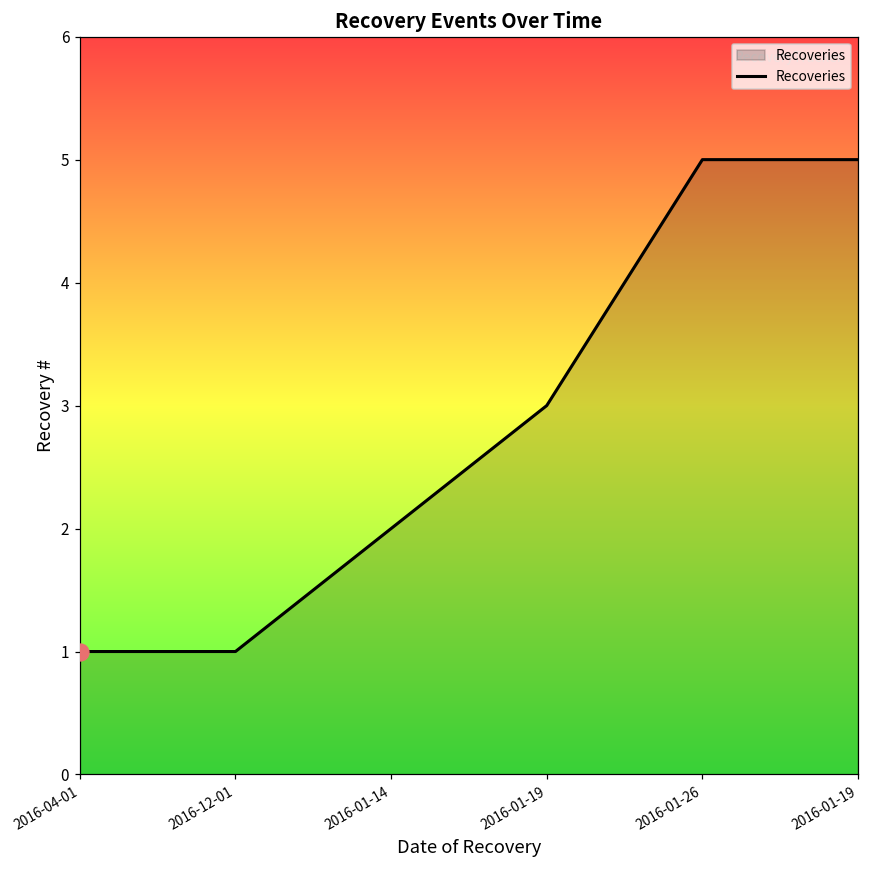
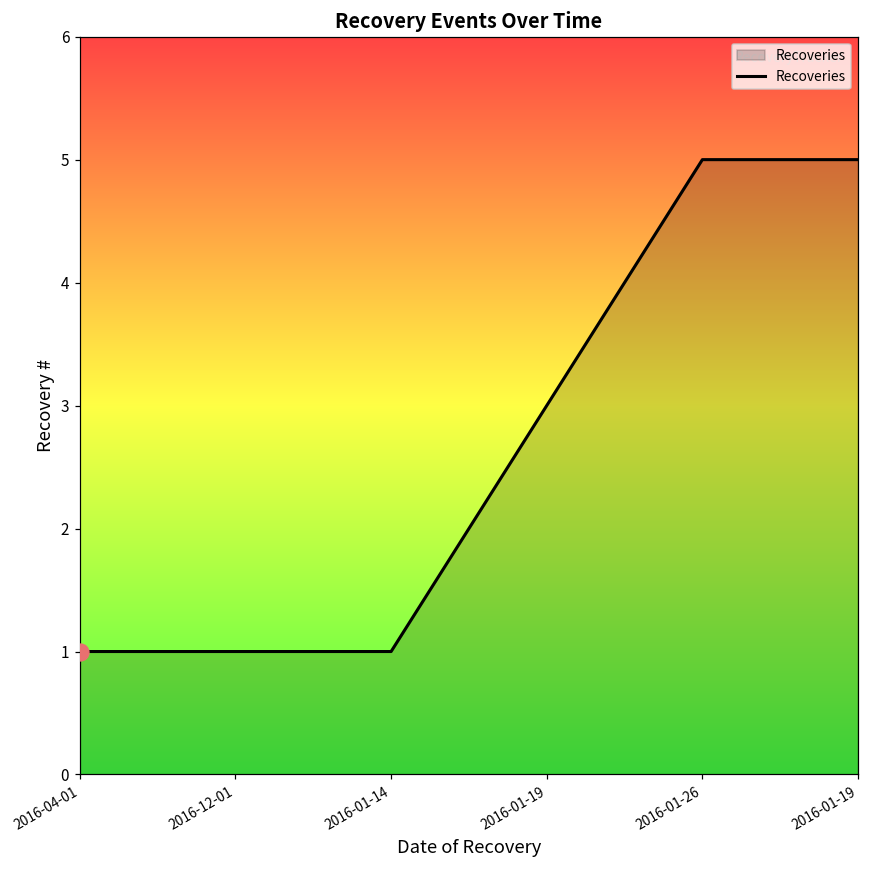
Recoveries, 2016-01-14: 2 -> 1
